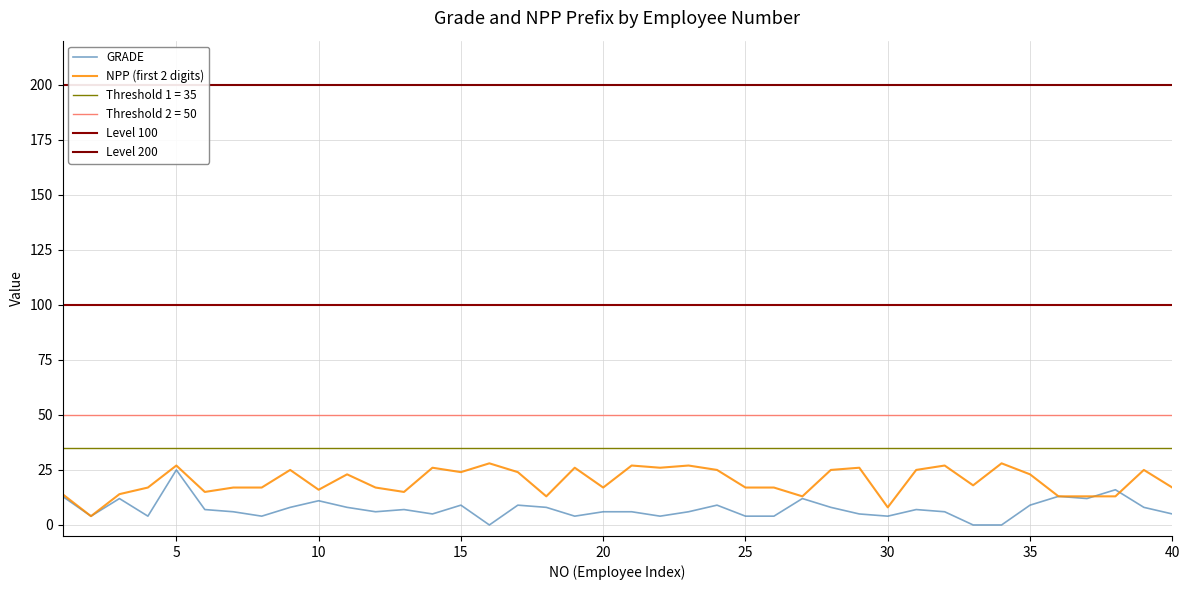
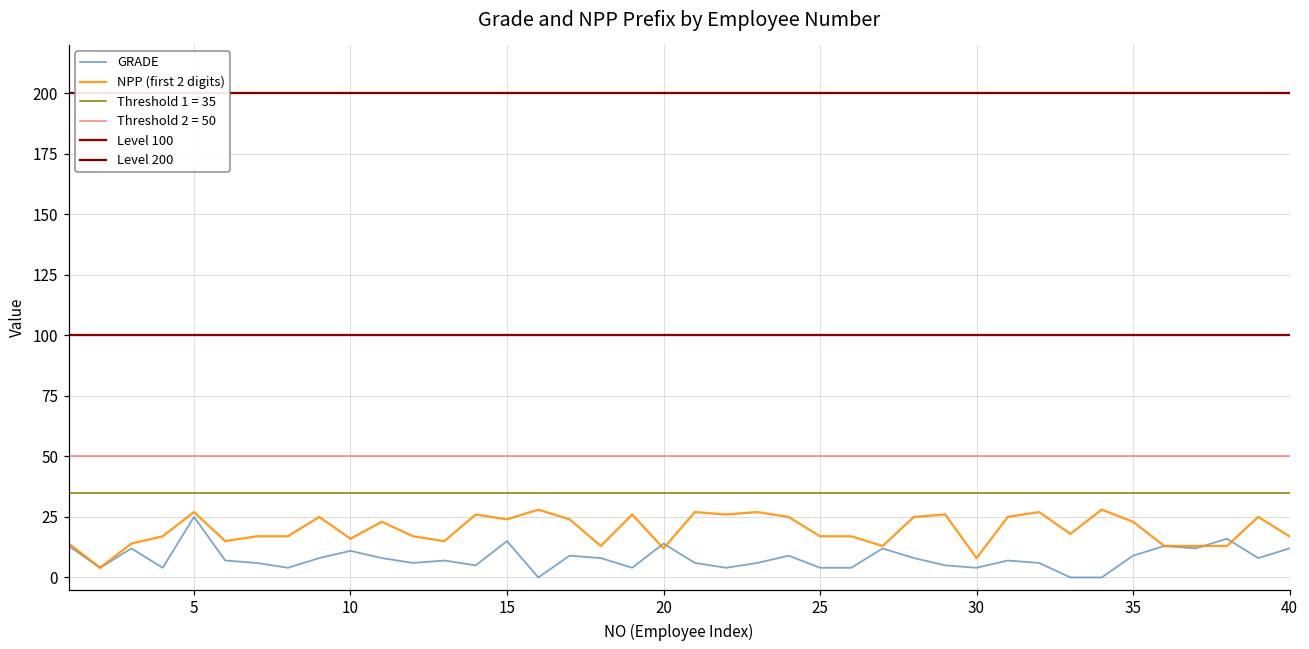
GRADE, 15: 9 -> 15
GRADE, 20: 6 -> 14
NPP (first 2 digits), 20: 17 -> 12
GRADE, 40: 5 -> 12
